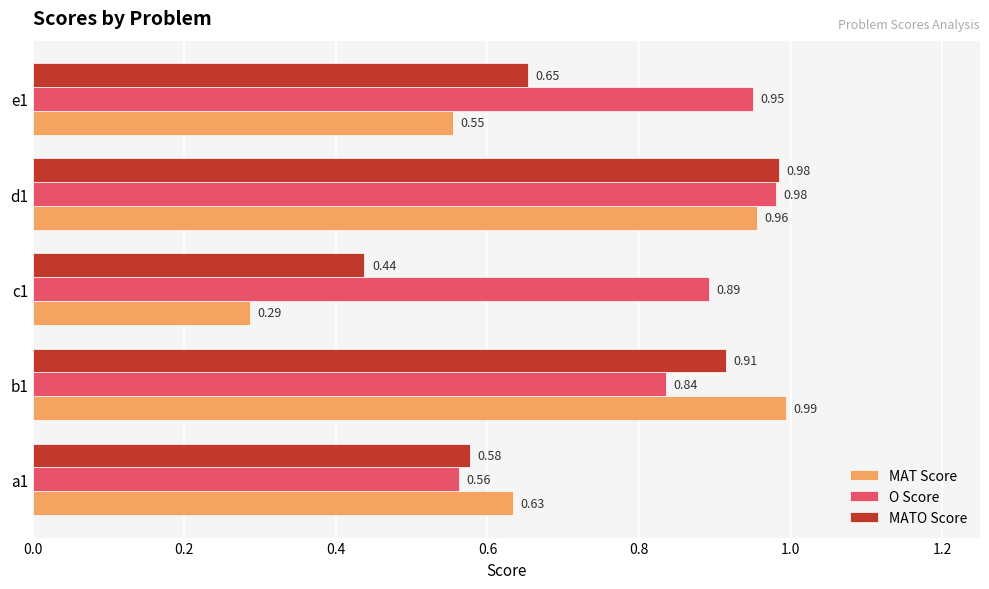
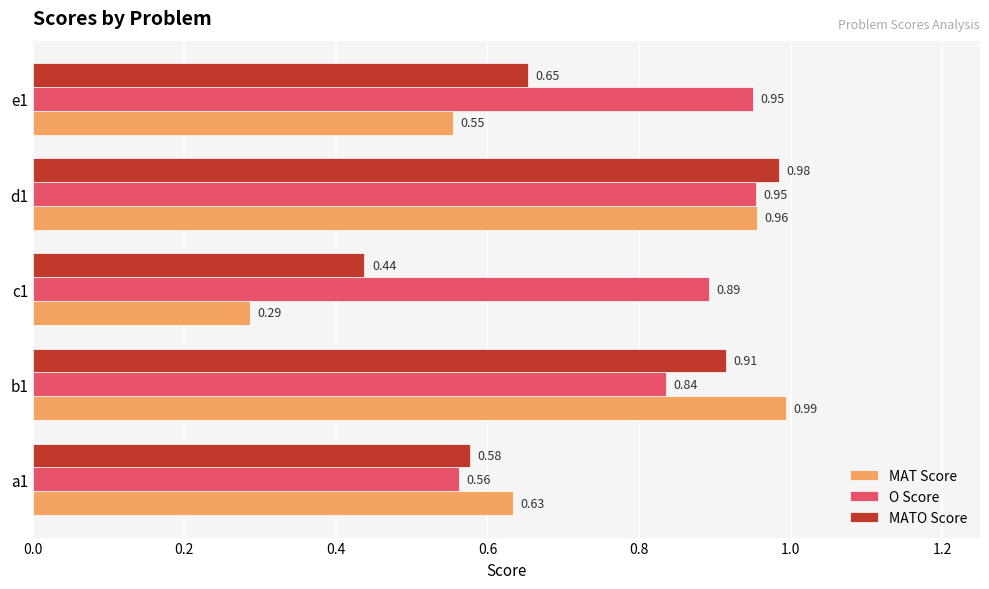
O Score, d1: 0.98 -> 0.95
